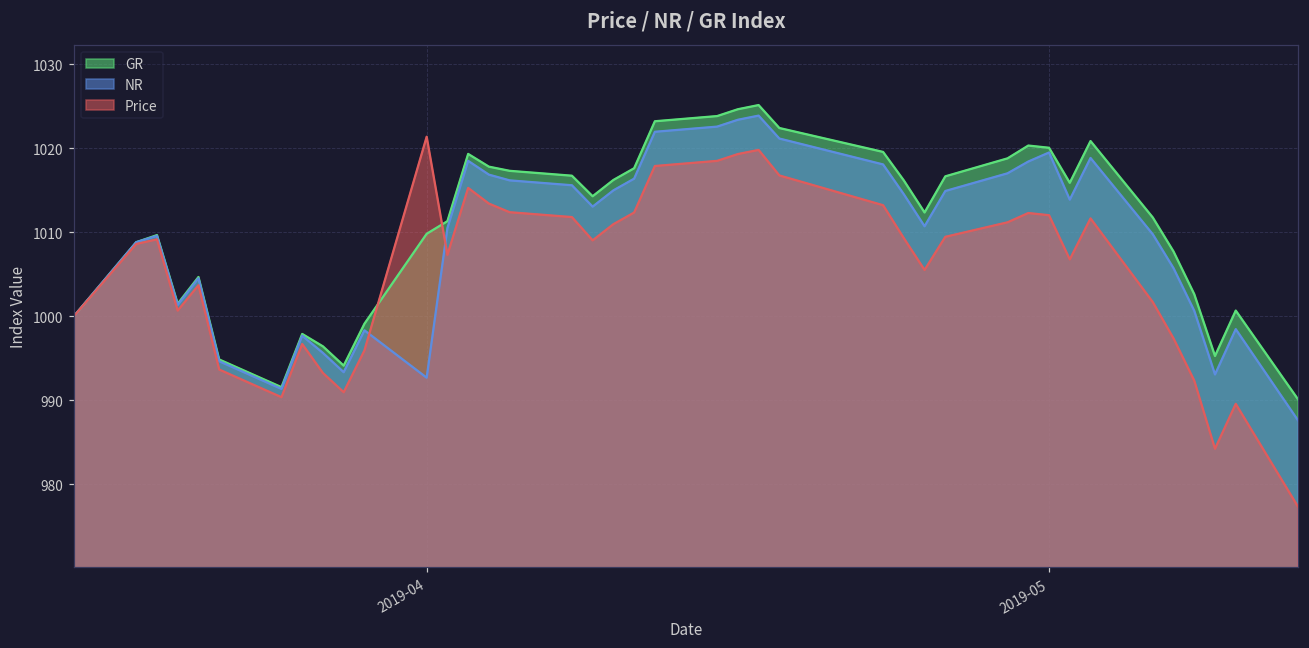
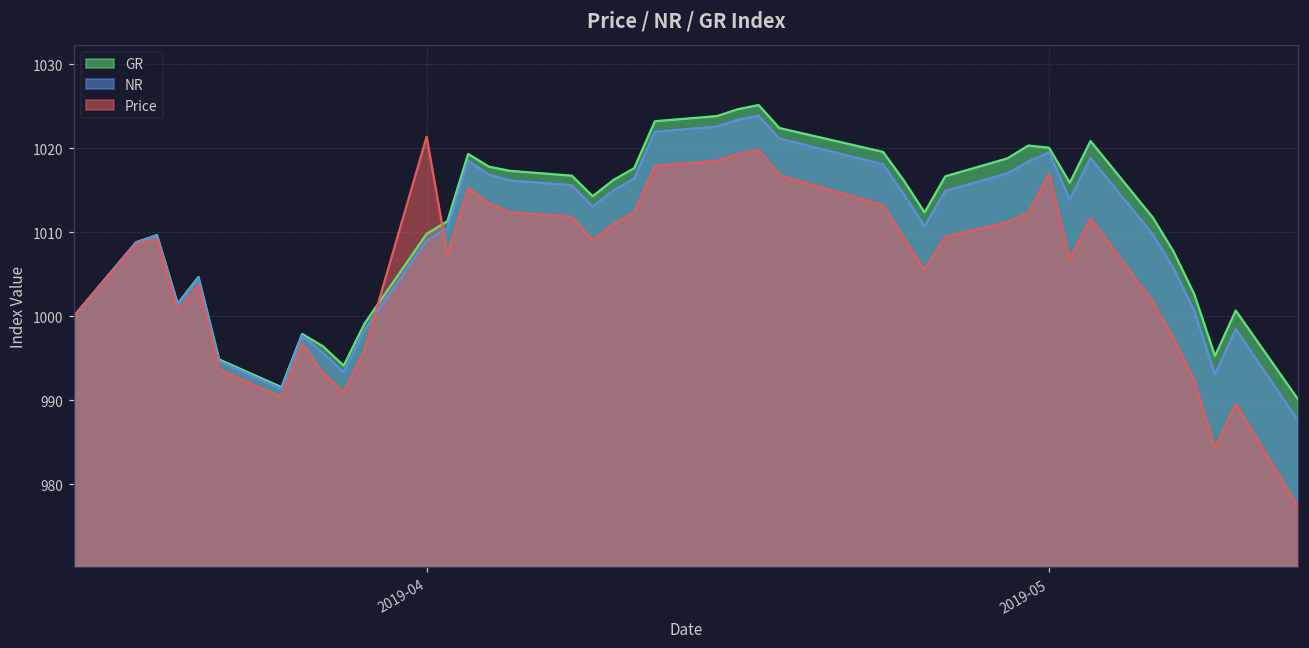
NR, 2019-04: 993 -> 1009
Price, 2019-05: 1012 -> 1017
